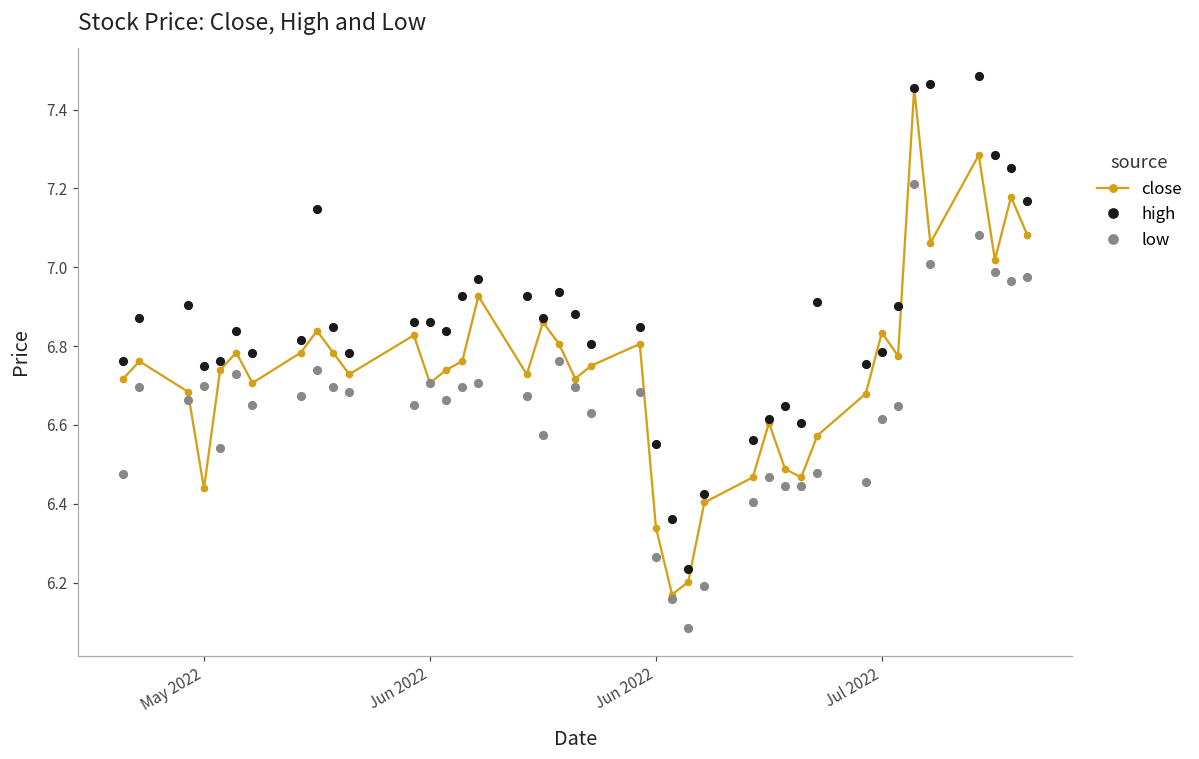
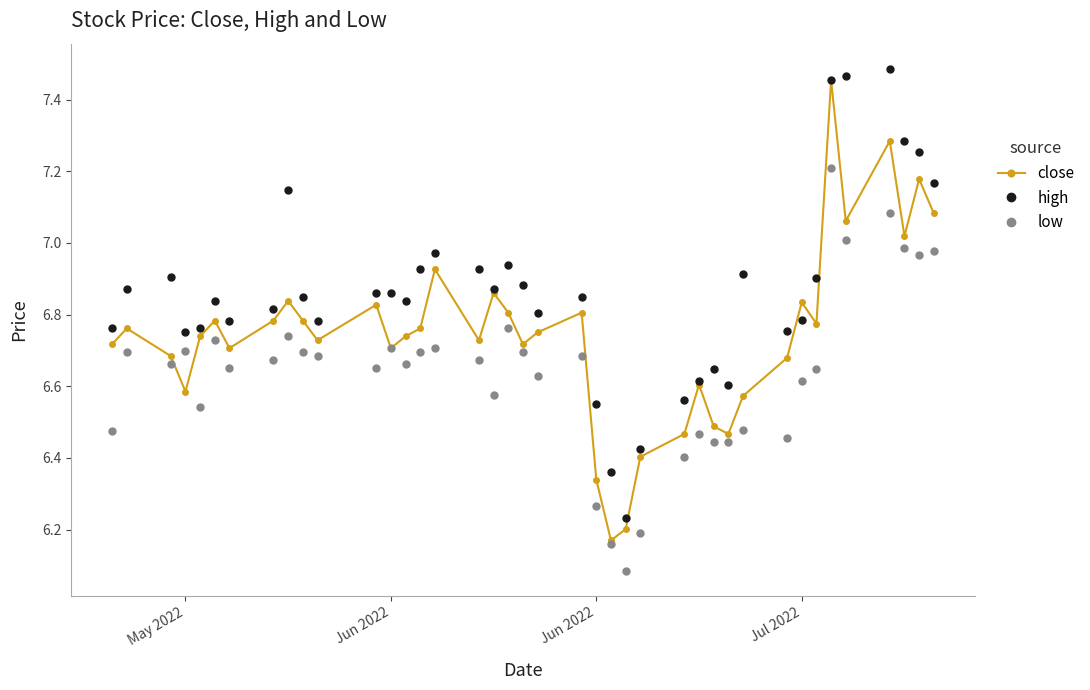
close, May 2022: 6.44 -> 6.59
